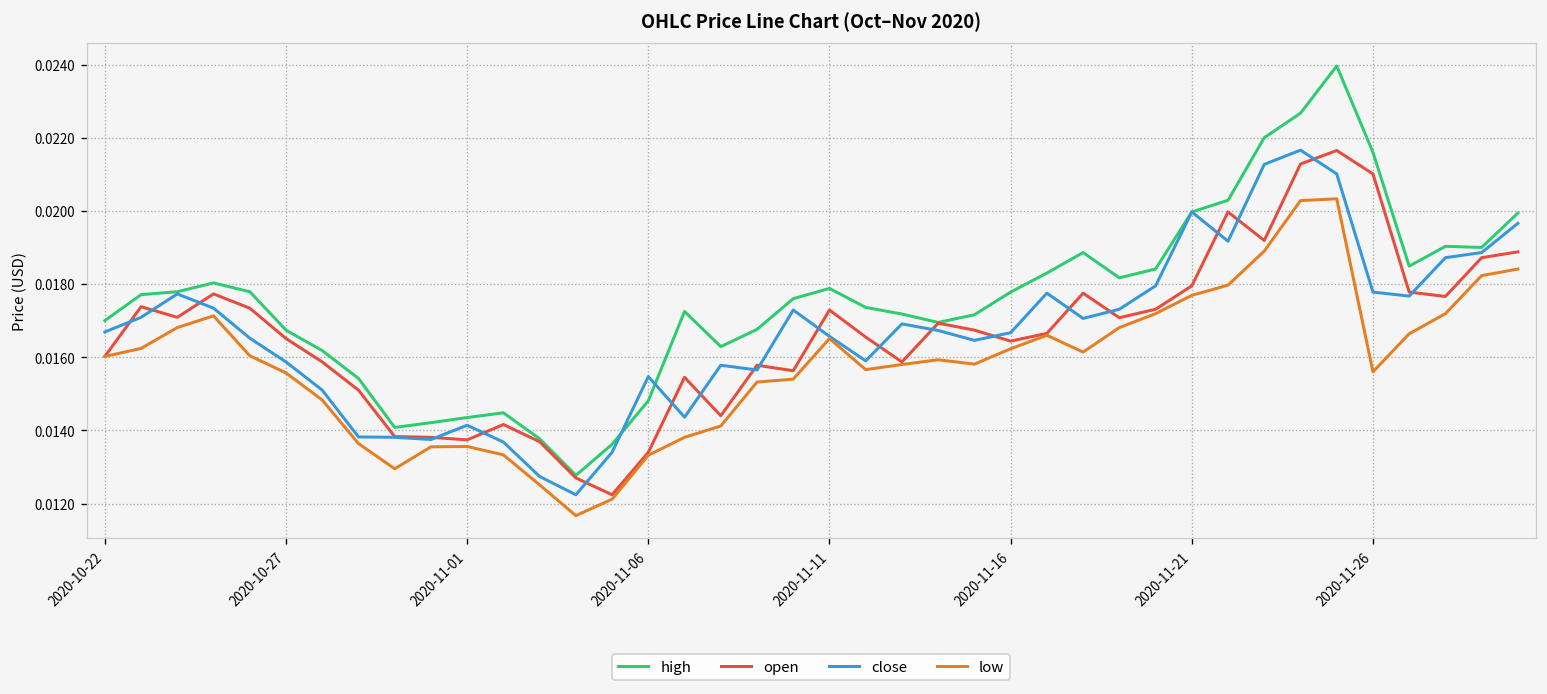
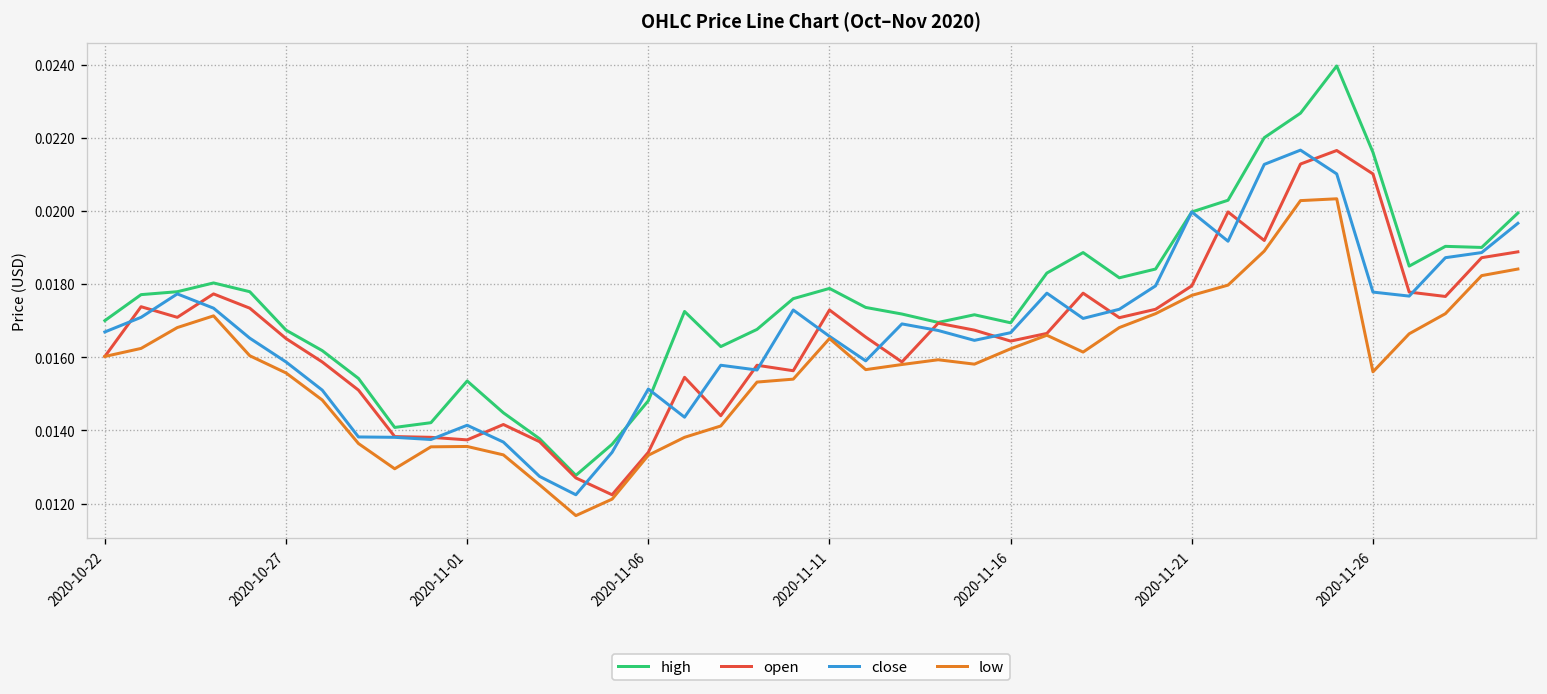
high, 2020-11-01: 0.0144 -> 0.0154
close, 2020-11-06: 0.0155 -> 0.0151
high, 2020-11-16: 0.0178 -> 0.0169
